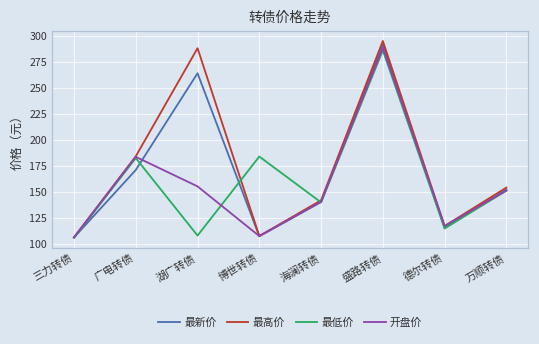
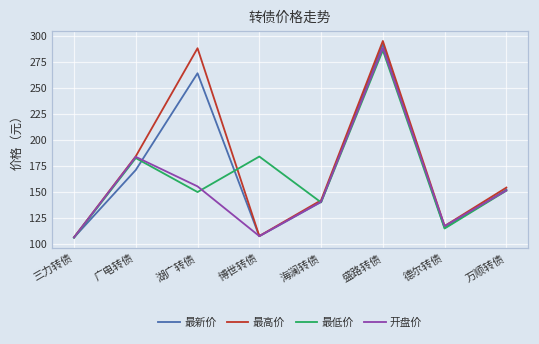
最低价, 湖广转债: 110 -> 150
